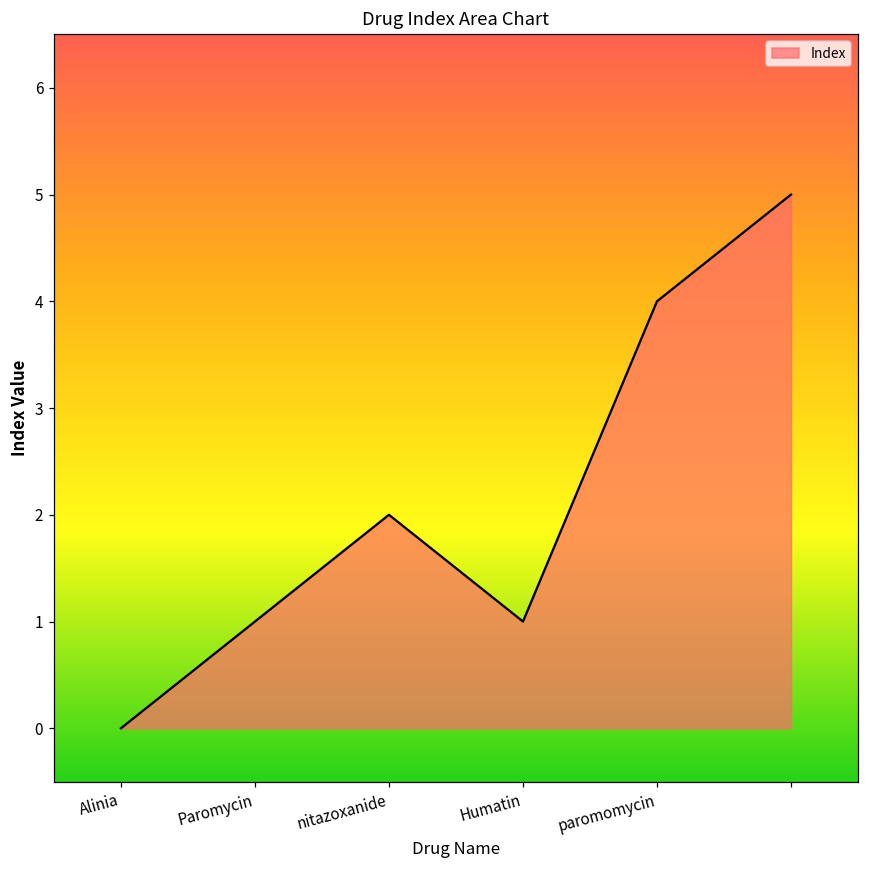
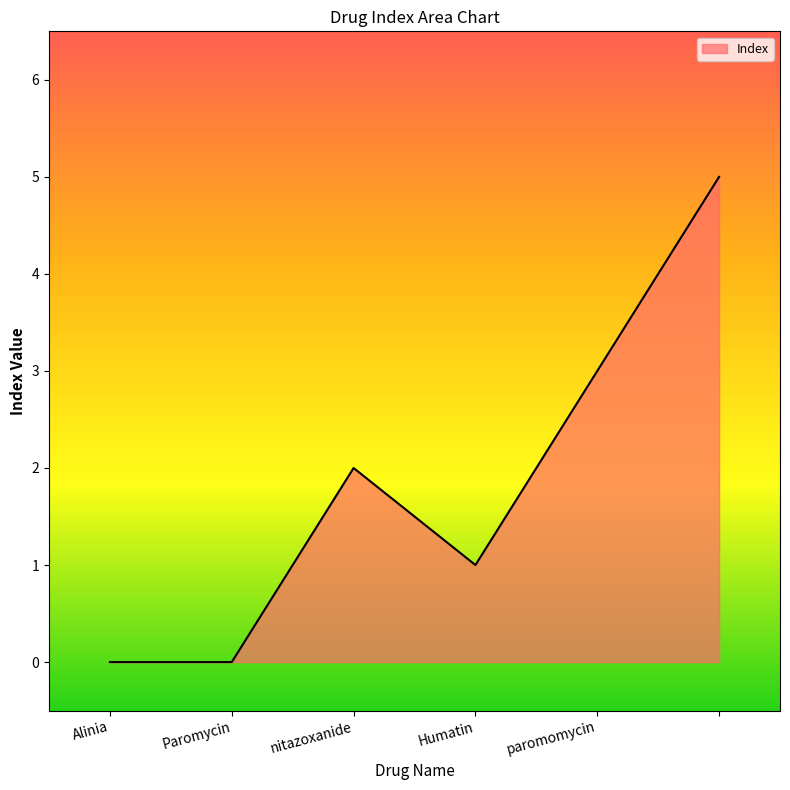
Paromycin: 1 -> 0
paromomycin: 4 -> 3
